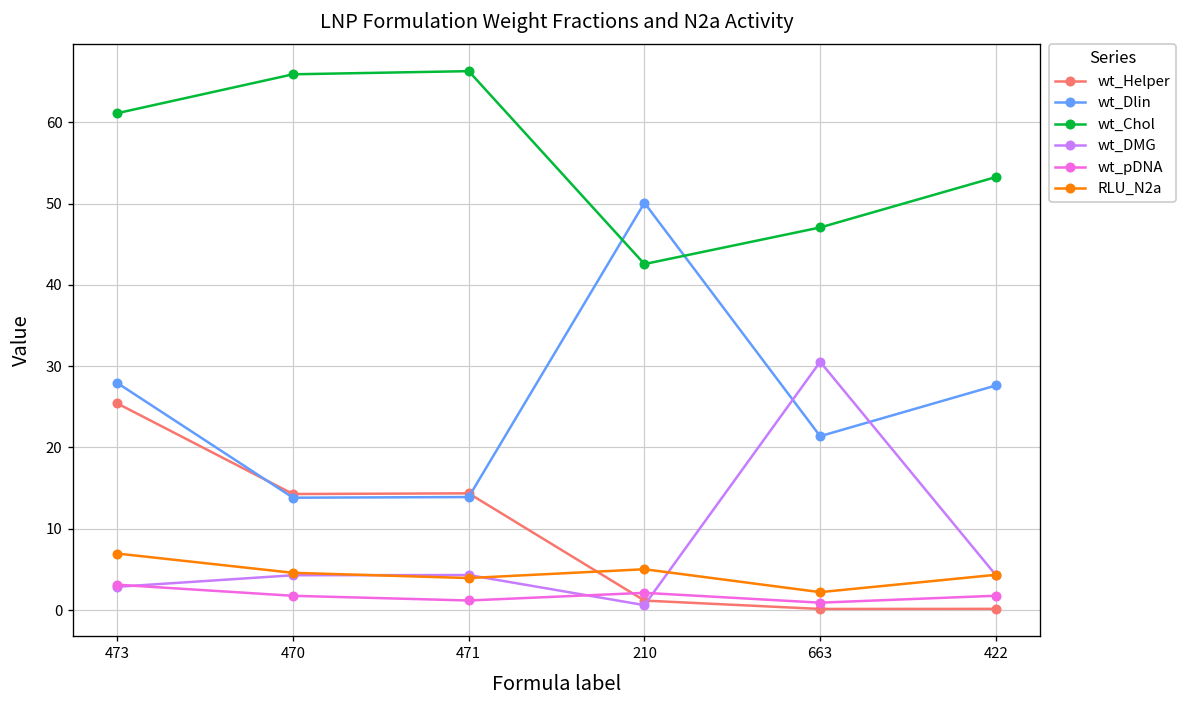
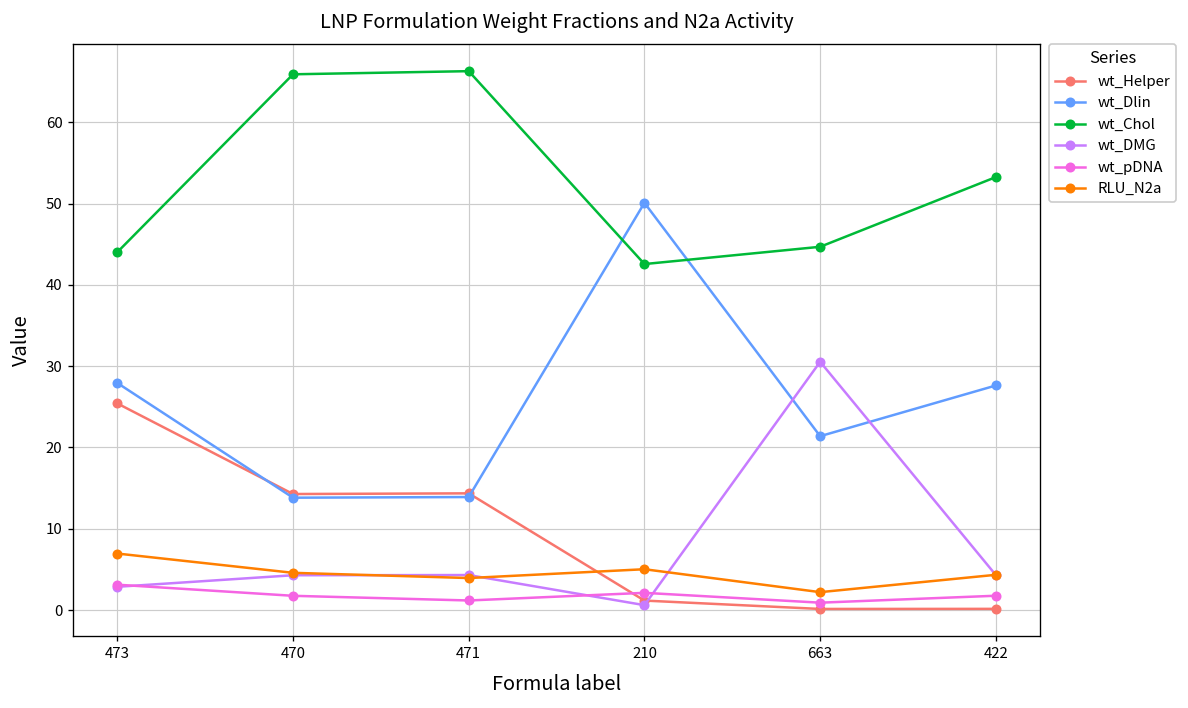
wt_Chol, 473: 61 -> 44
wt_Chol, 663: 47 -> 45
